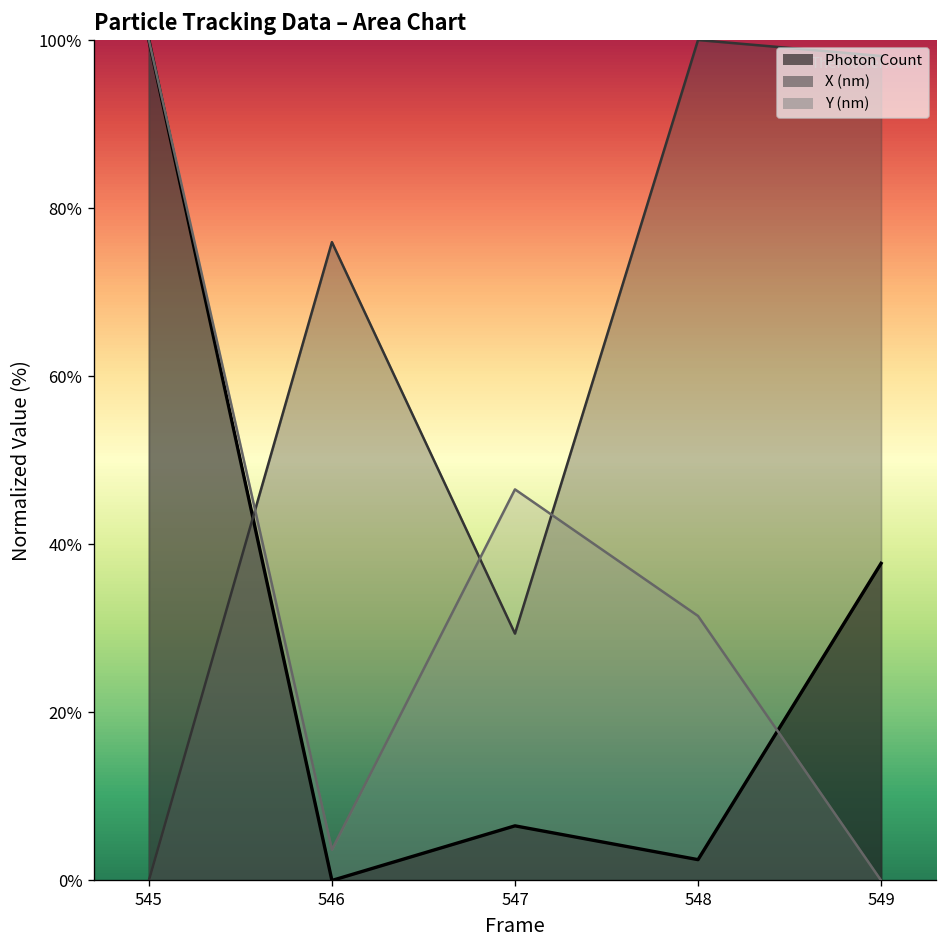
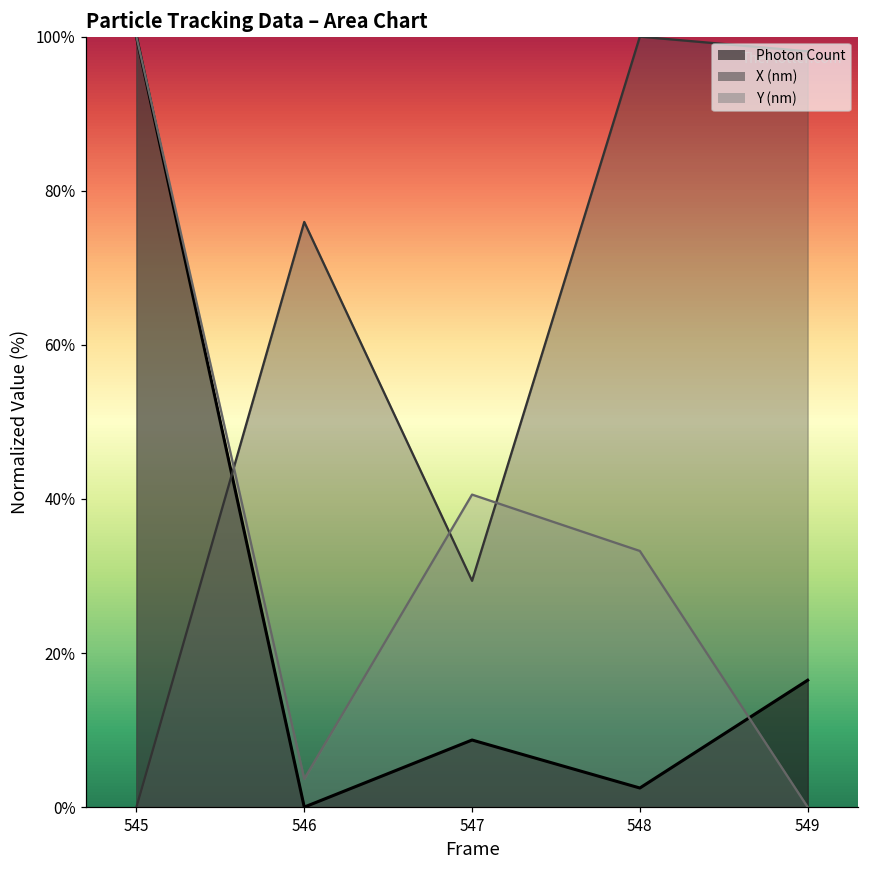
Photon Count, 547: 6% -> 9%
Y (nm), 547: 47% -> 41%
Y (nm), 548: 31% -> 33%
Photon Count, 549: 38% -> 16%
